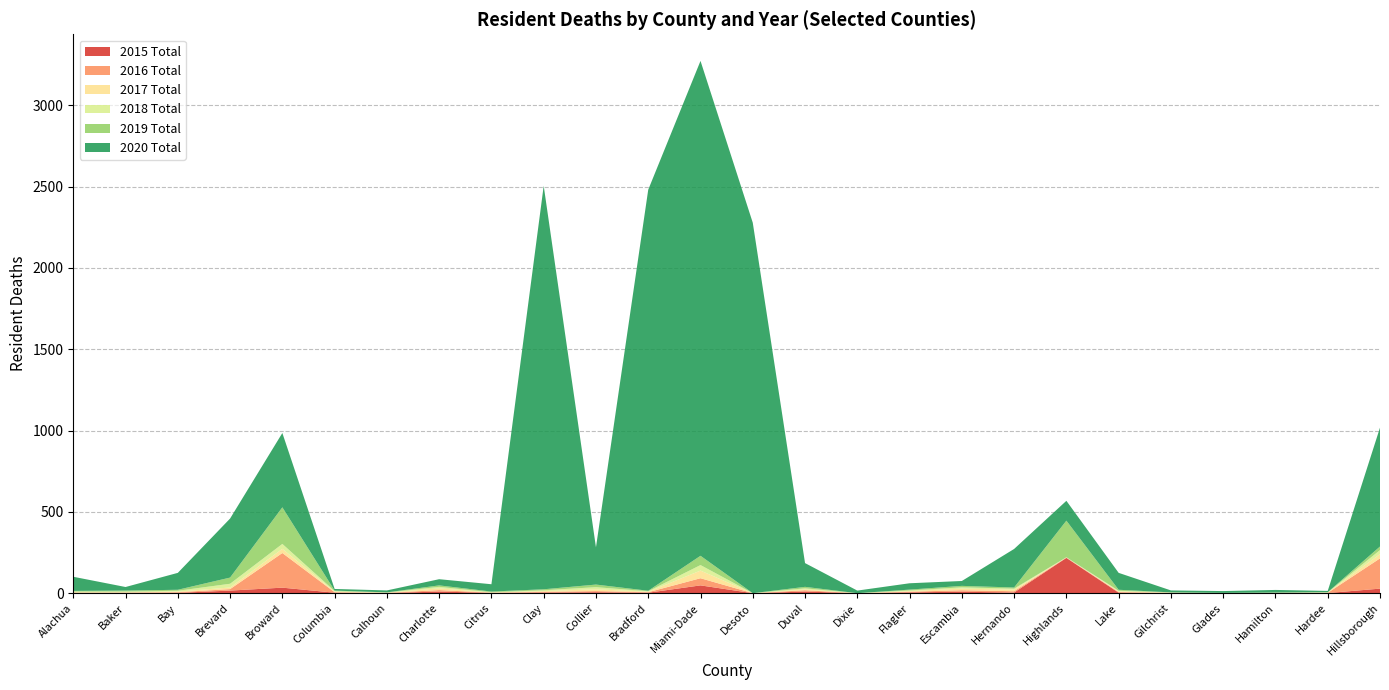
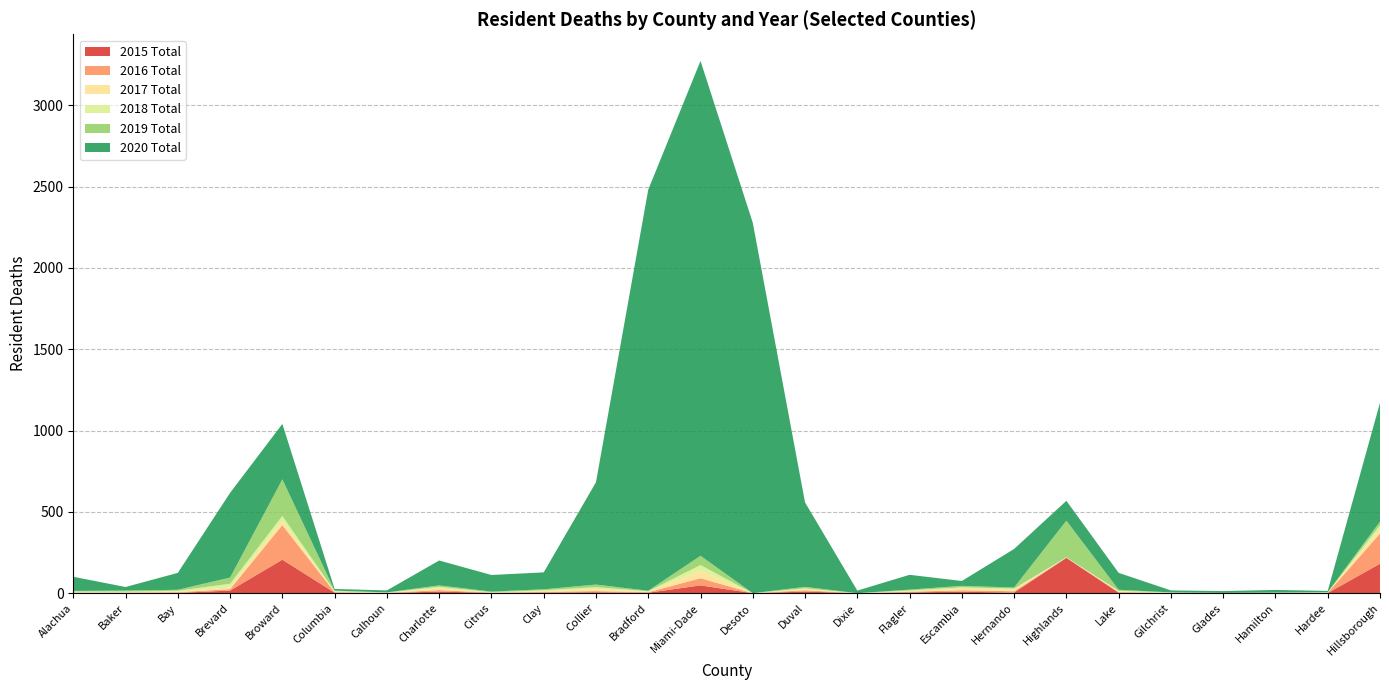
2020 Total, Brevard: 360 -> 520
2015 Total, Broward: 30 -> 210
2020 Total, Broward: 460 -> 340
2020 Total, Charlotte: 40 -> 150
2020 Total, Citrus: 50 -> 100
2020 Total, Clay: 2480 -> 100
2020 Total, Collier: 230 -> 630
2020 Total, Duval: 150 -> 520
2020 Total, Flagler: 40 -> 90
2015 Total, Hillsborough: 30 -> 180
